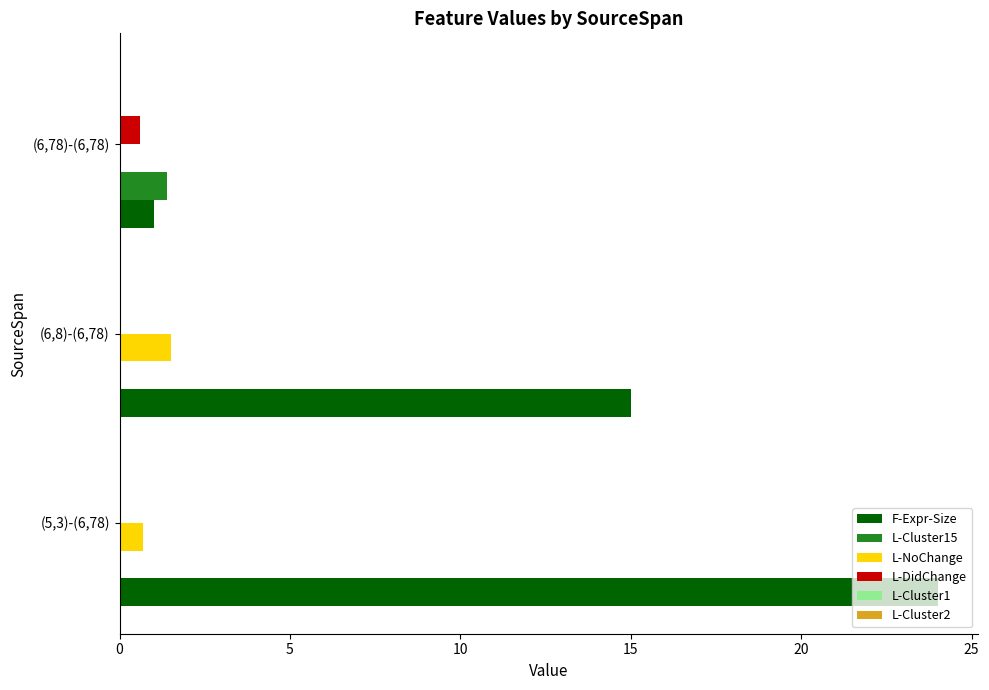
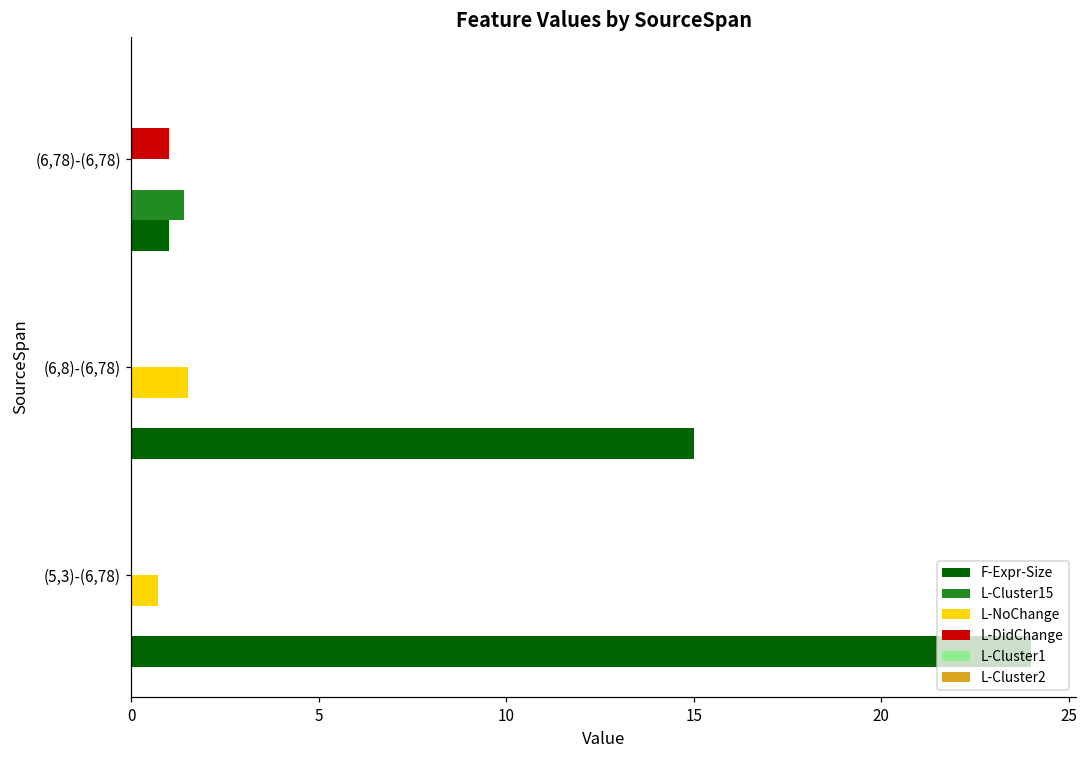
L-DidChange, (6,78)-(6,78): 0.6 -> 1.0
